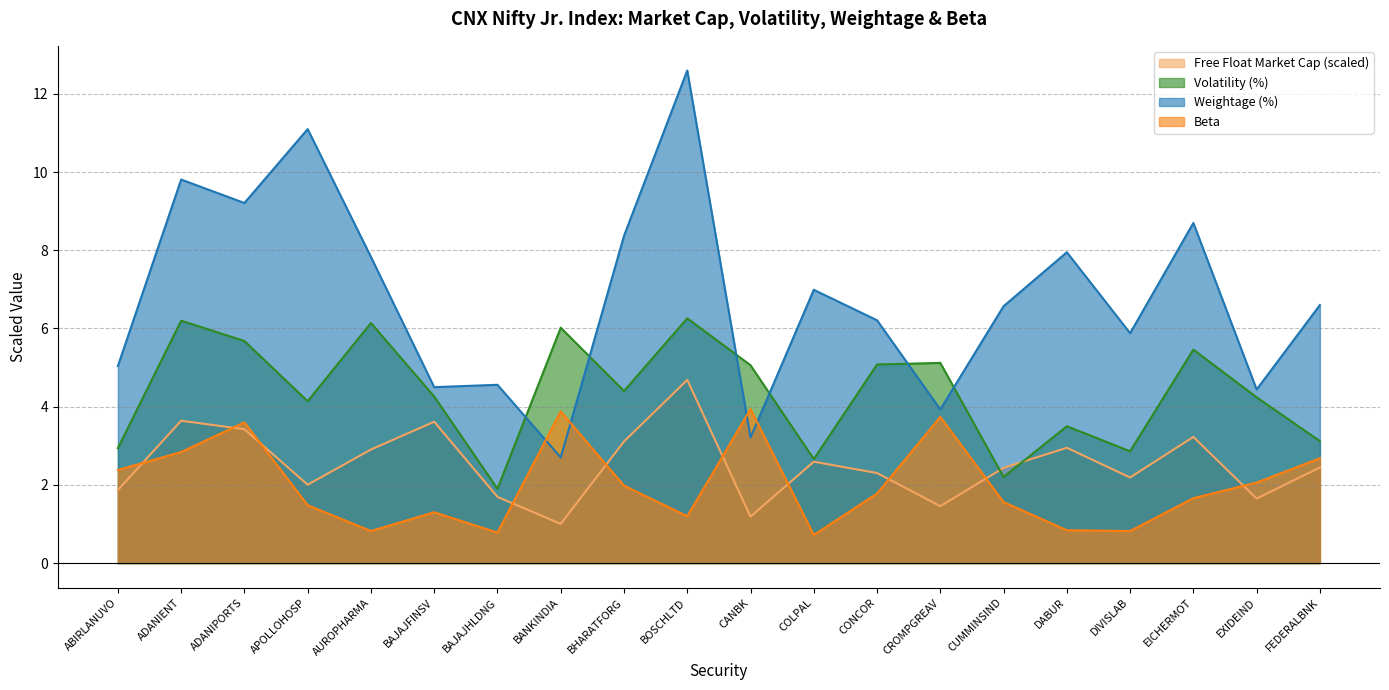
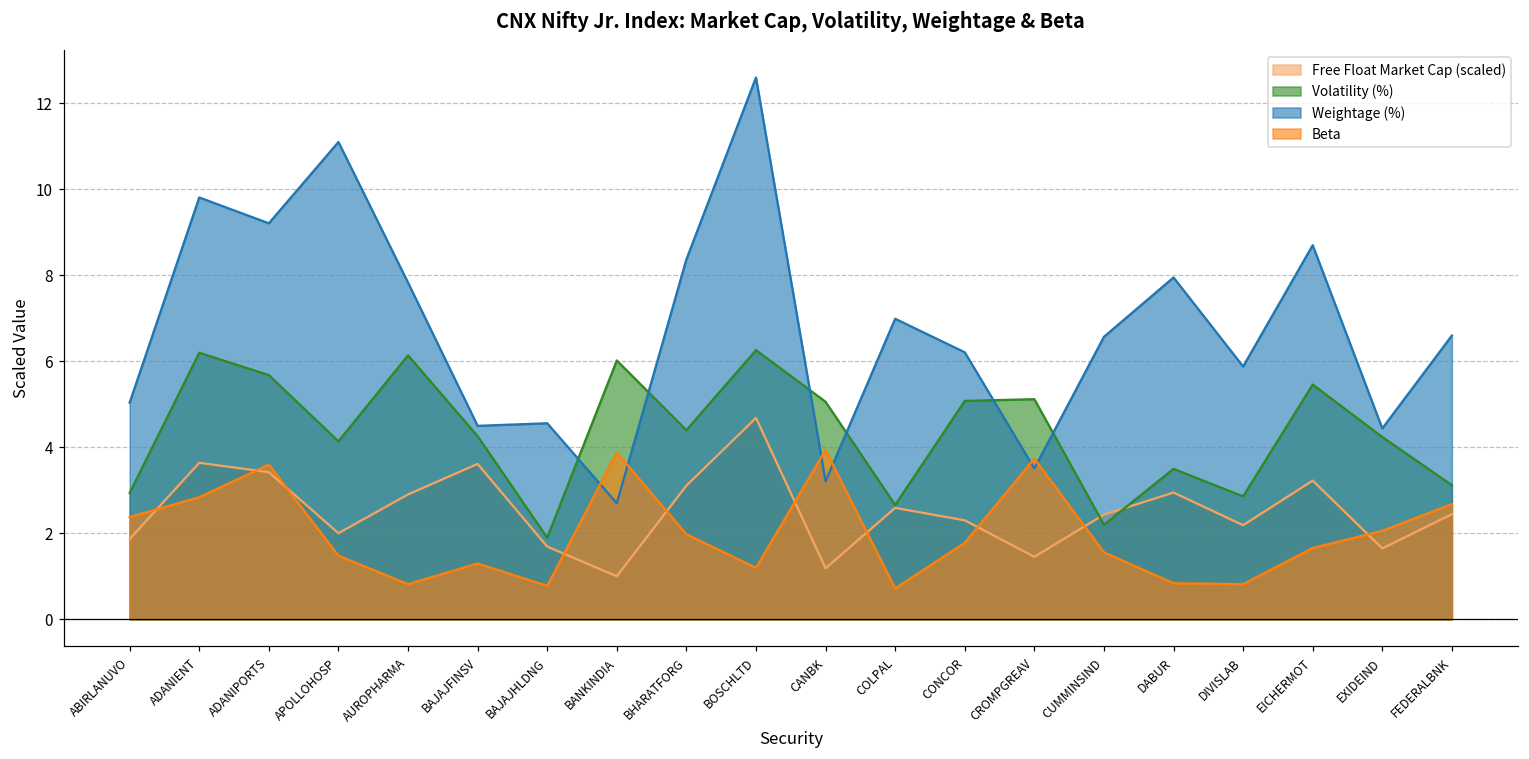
Weightage (%), CROMPGREAV: 3.9 -> 3.5
